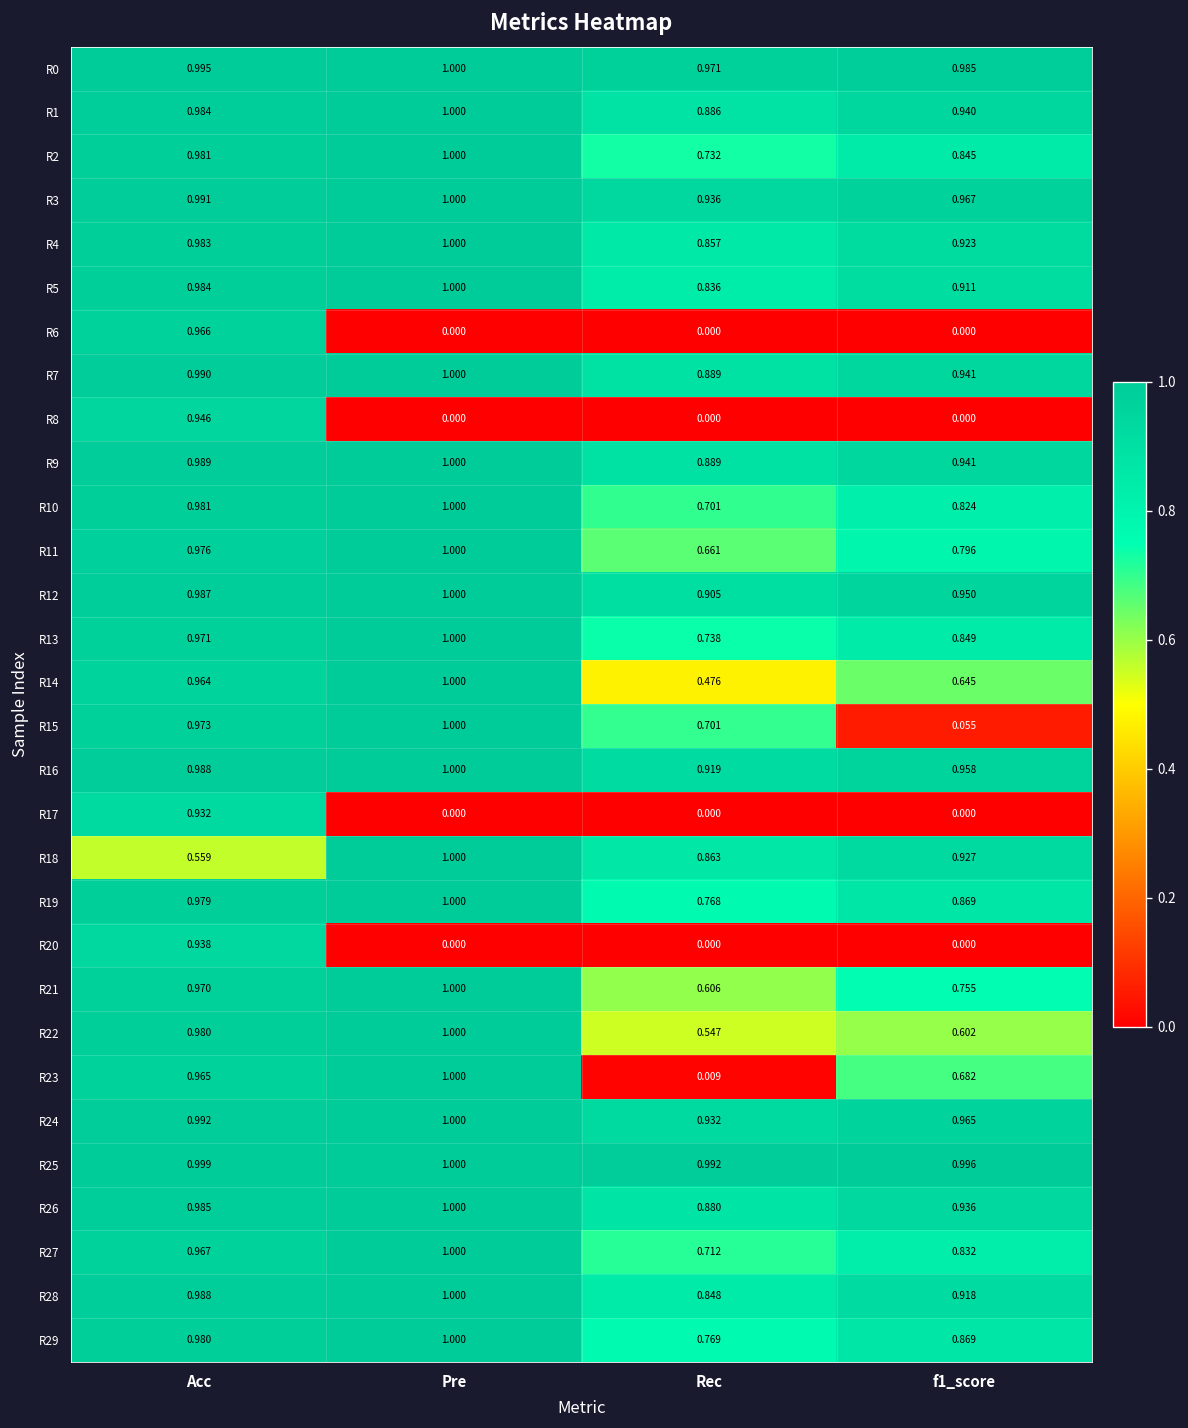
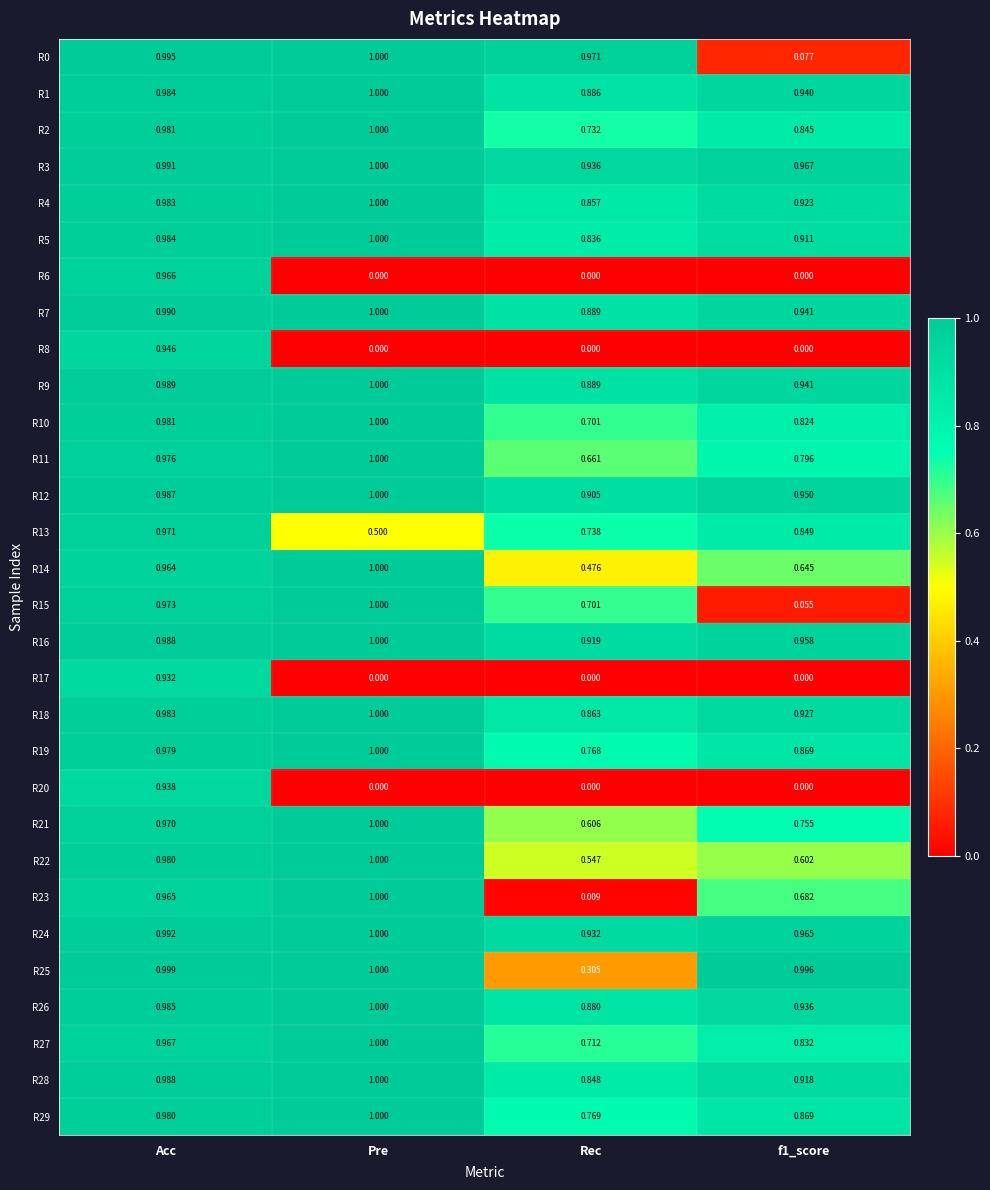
R0, f1_score: 0.985 -> 0.077
R13, Pre: 1.000 -> 0.500
R18, Acc: 0.559 -> 0.983
R25, Rec: 0.992 -> 0.305
